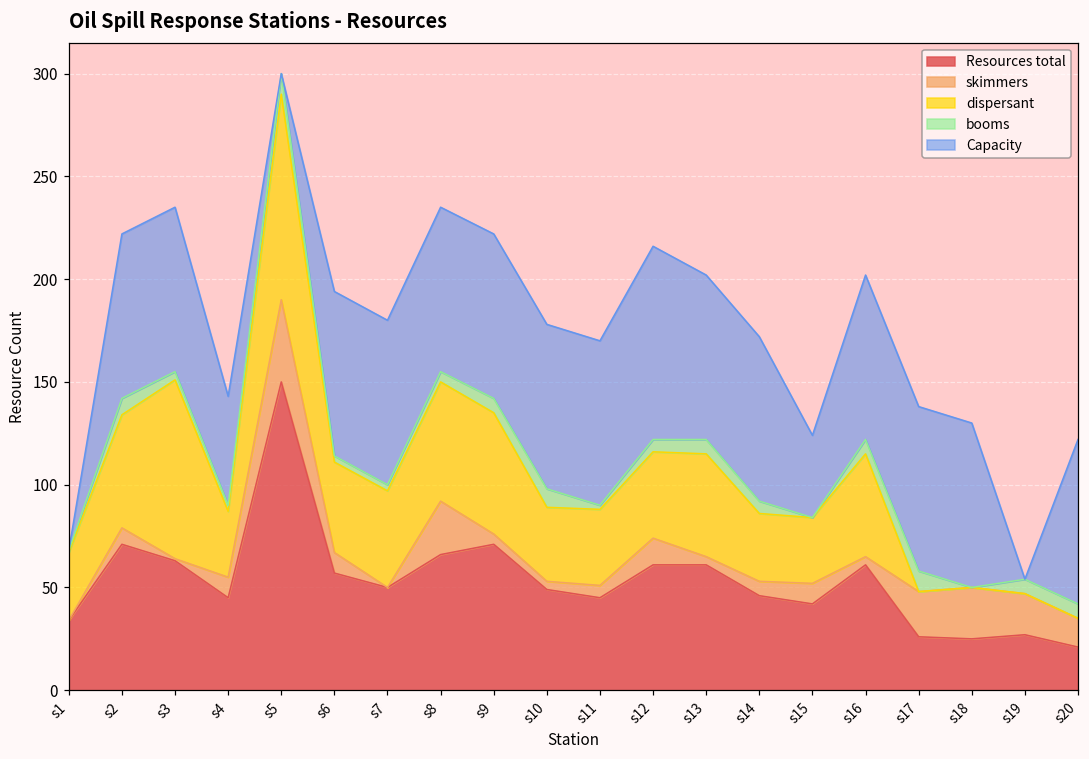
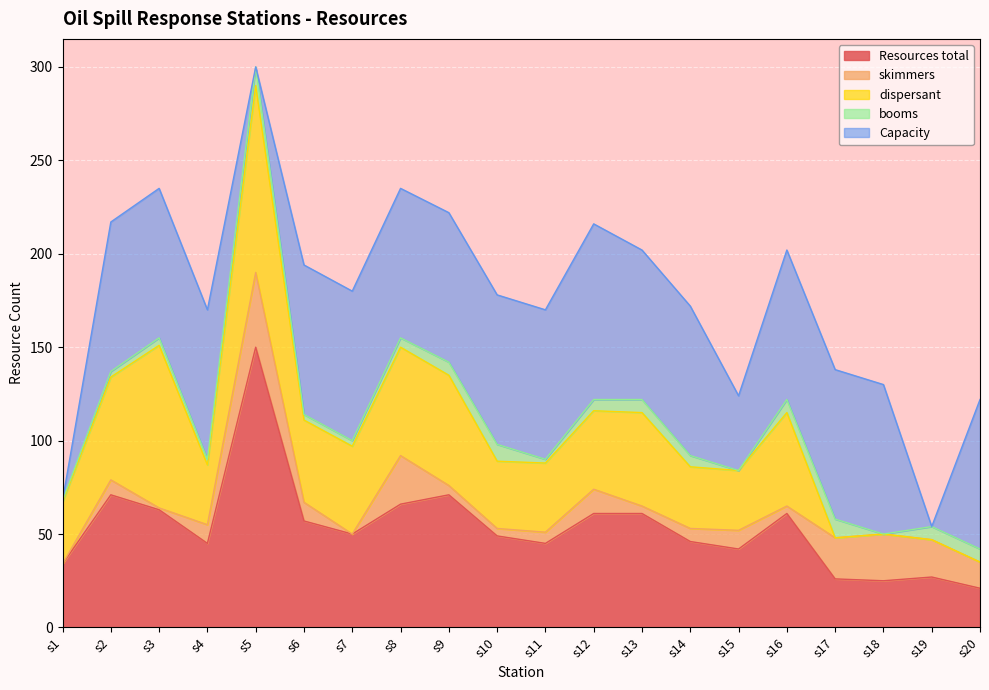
booms, s2: 8 -> 3
Capacity, s4: 53 -> 80
